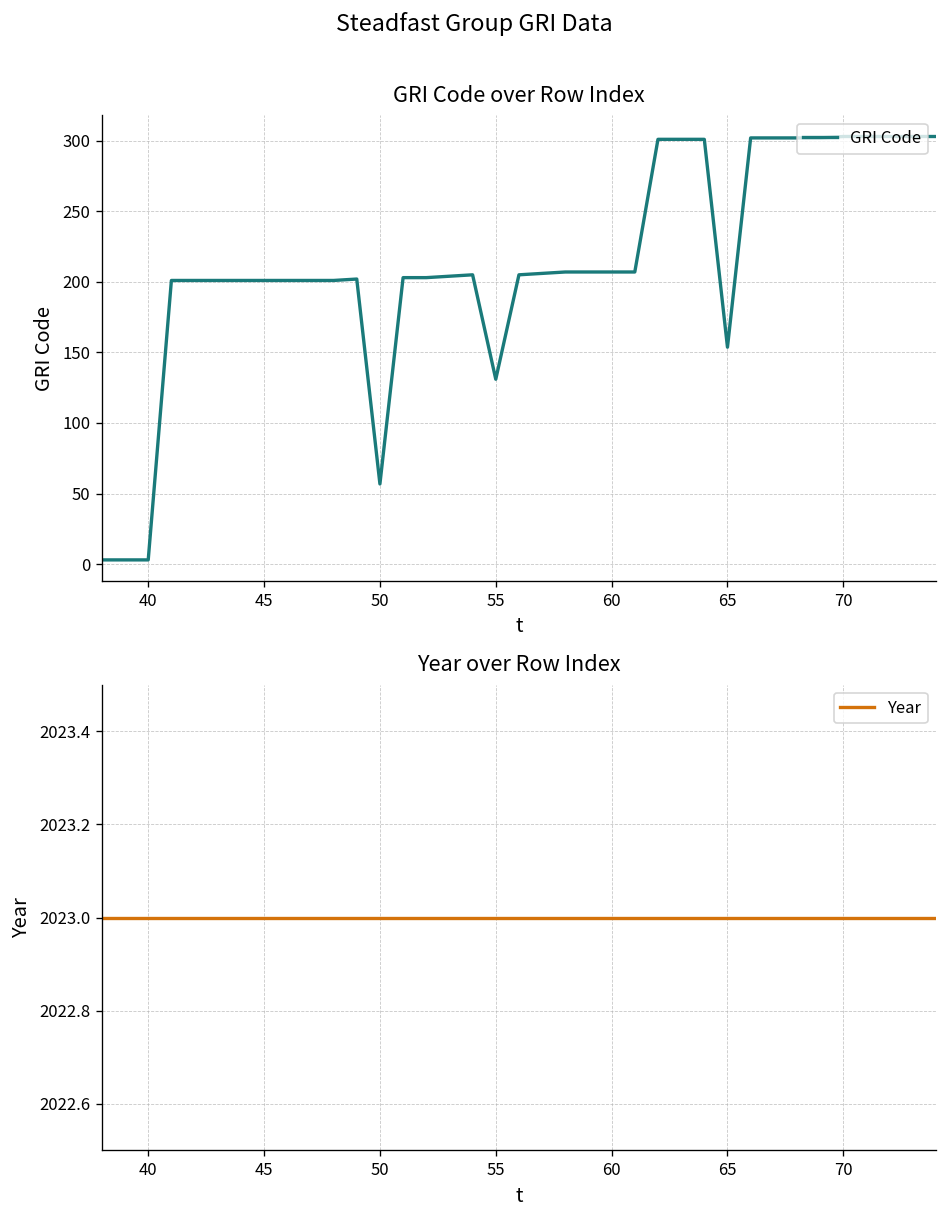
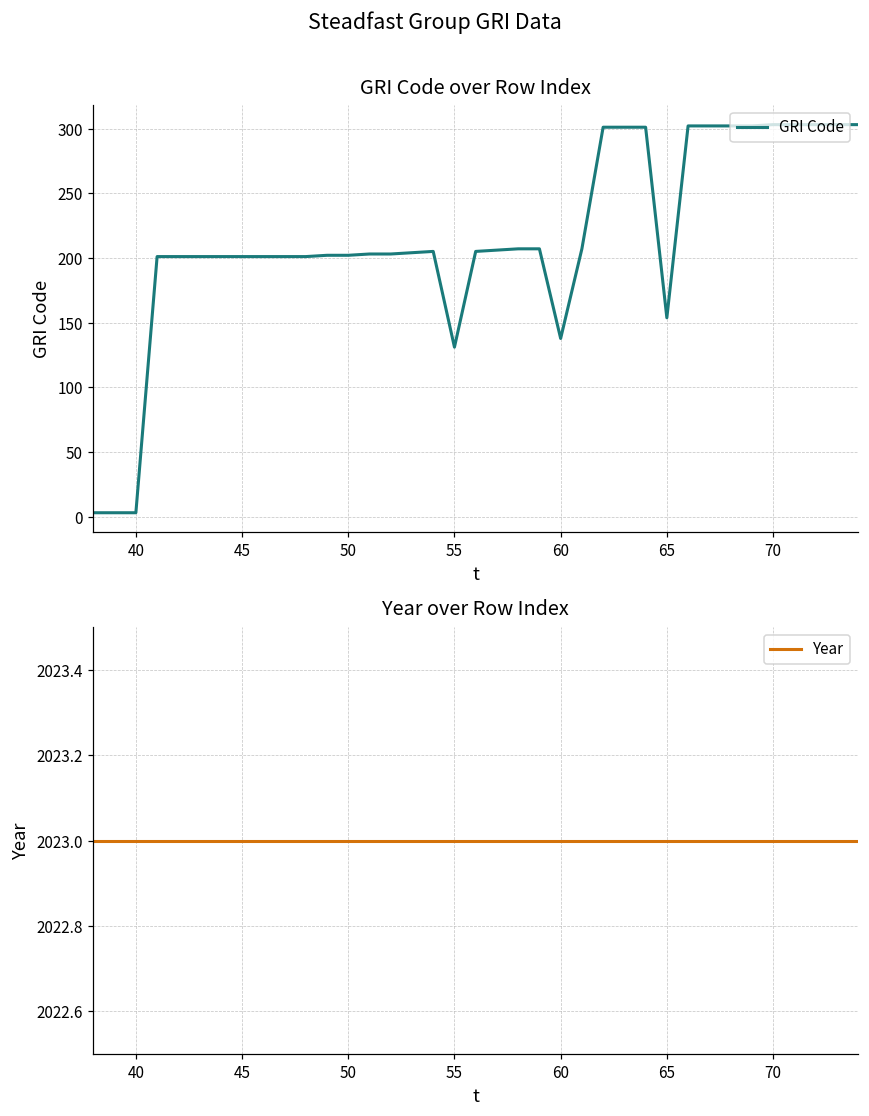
GRI Code over Row Index, 50: 57 -> 202
GRI Code over Row Index, 60: 207 -> 138
